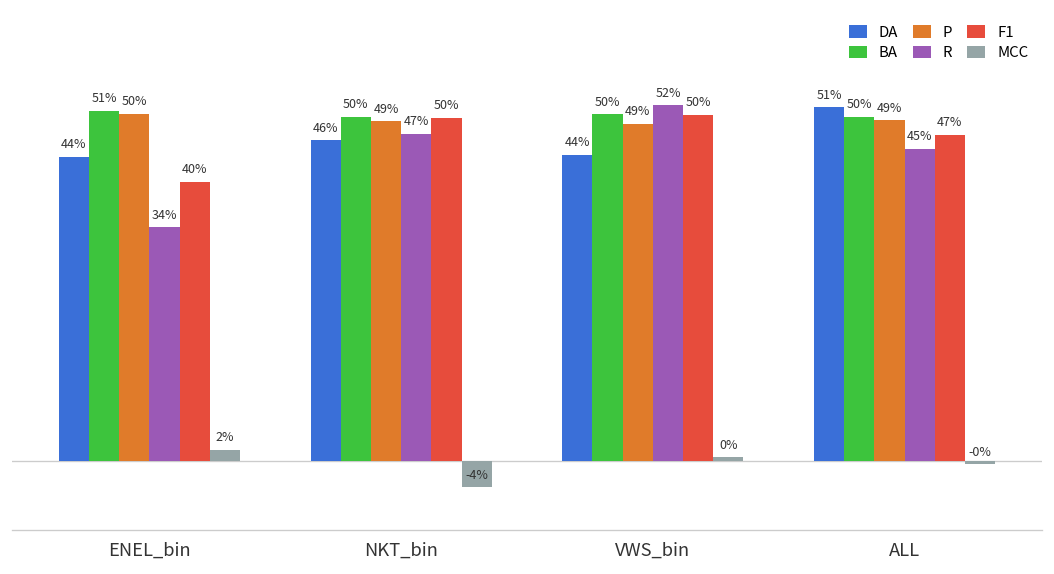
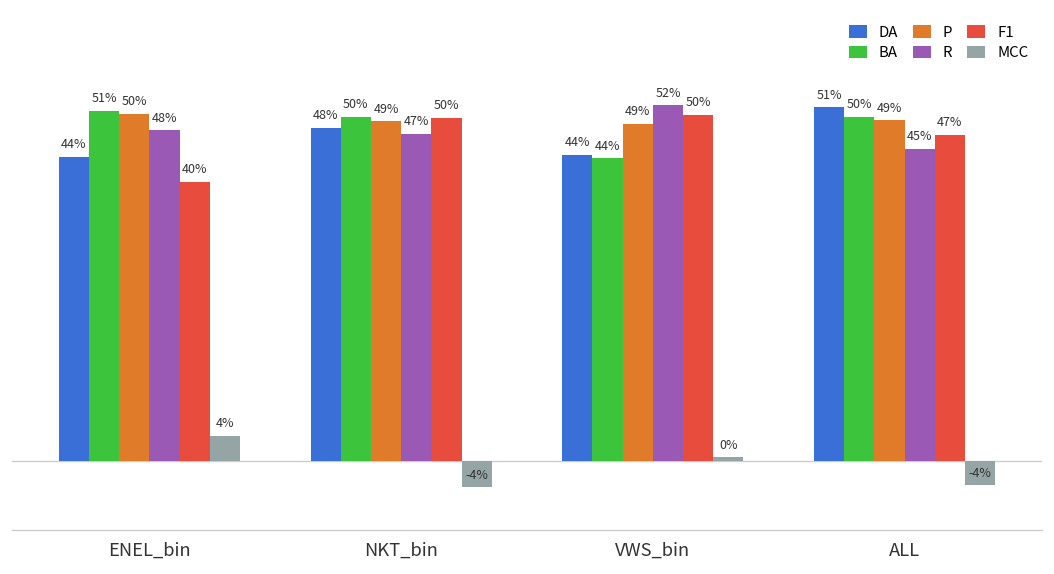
R, ENEL_bin: 34% -> 48%
MCC, ENEL_bin: 2% -> 4%
DA, NKT_bin: 46% -> 48%
BA, VWS_bin: 50% -> 44%
MCC, ALL: -0% -> -4%
